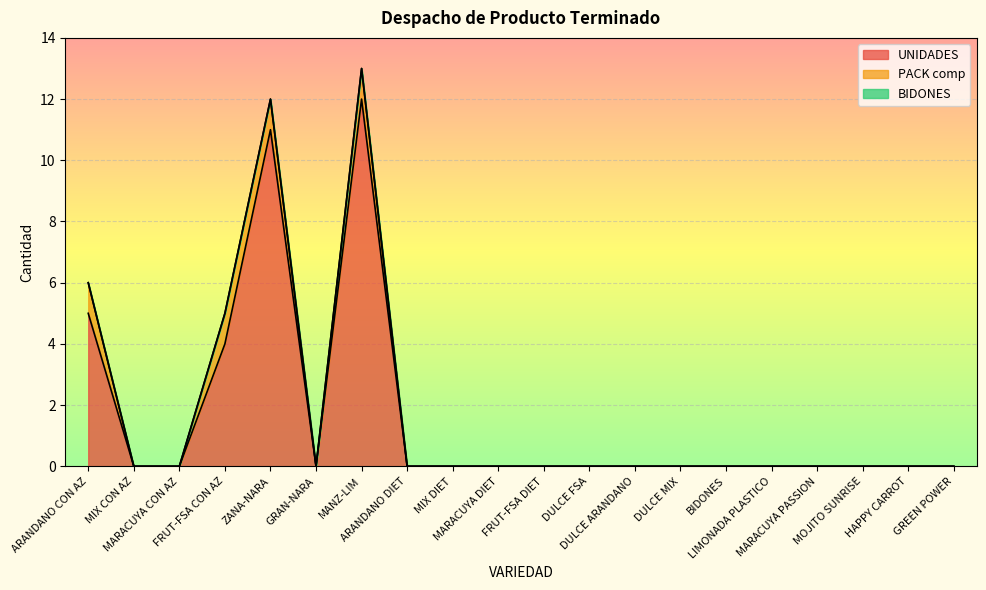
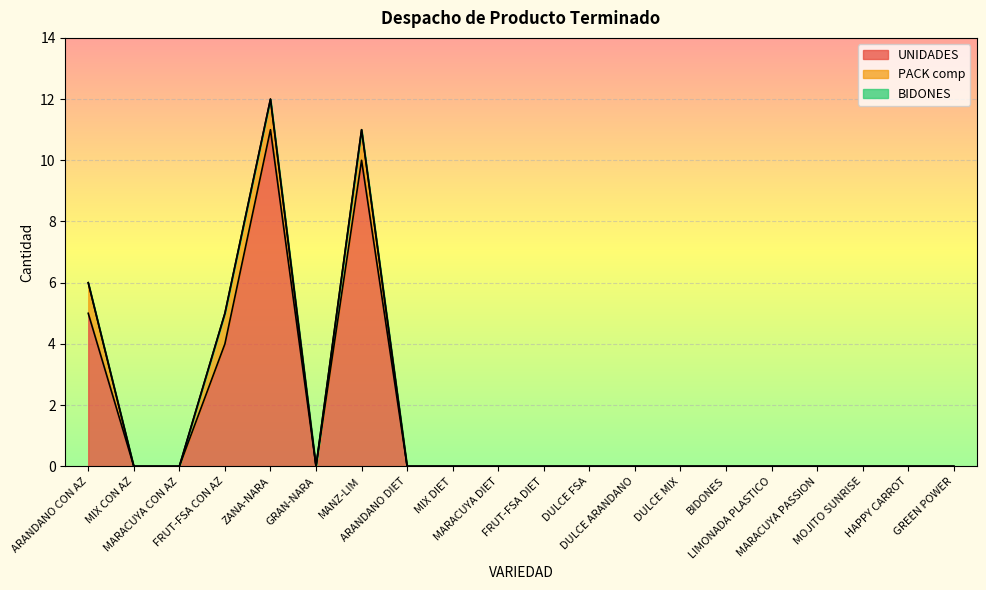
UNIDADES, MANZ-LIM: 12 -> 10
